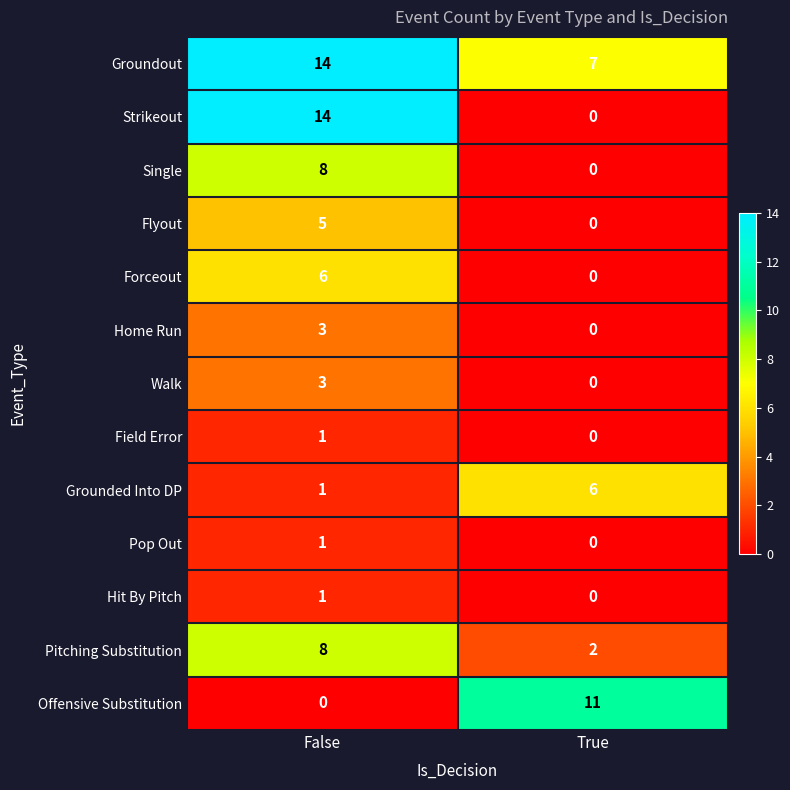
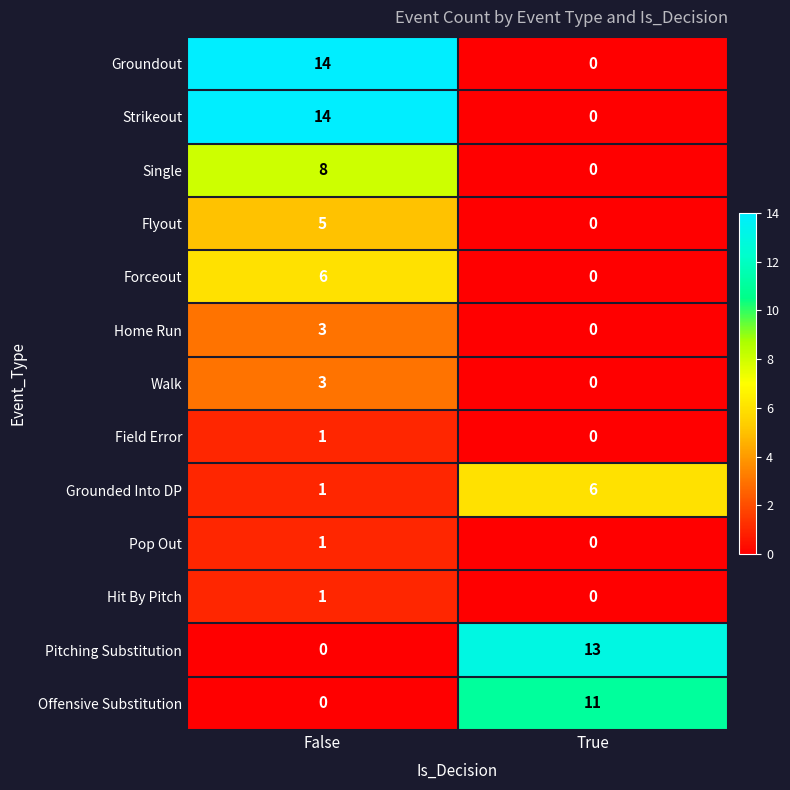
Groundout, True: 7 -> 0
Pitching Substitution, False: 8 -> 0
Pitching Substitution, True: 2 -> 13
